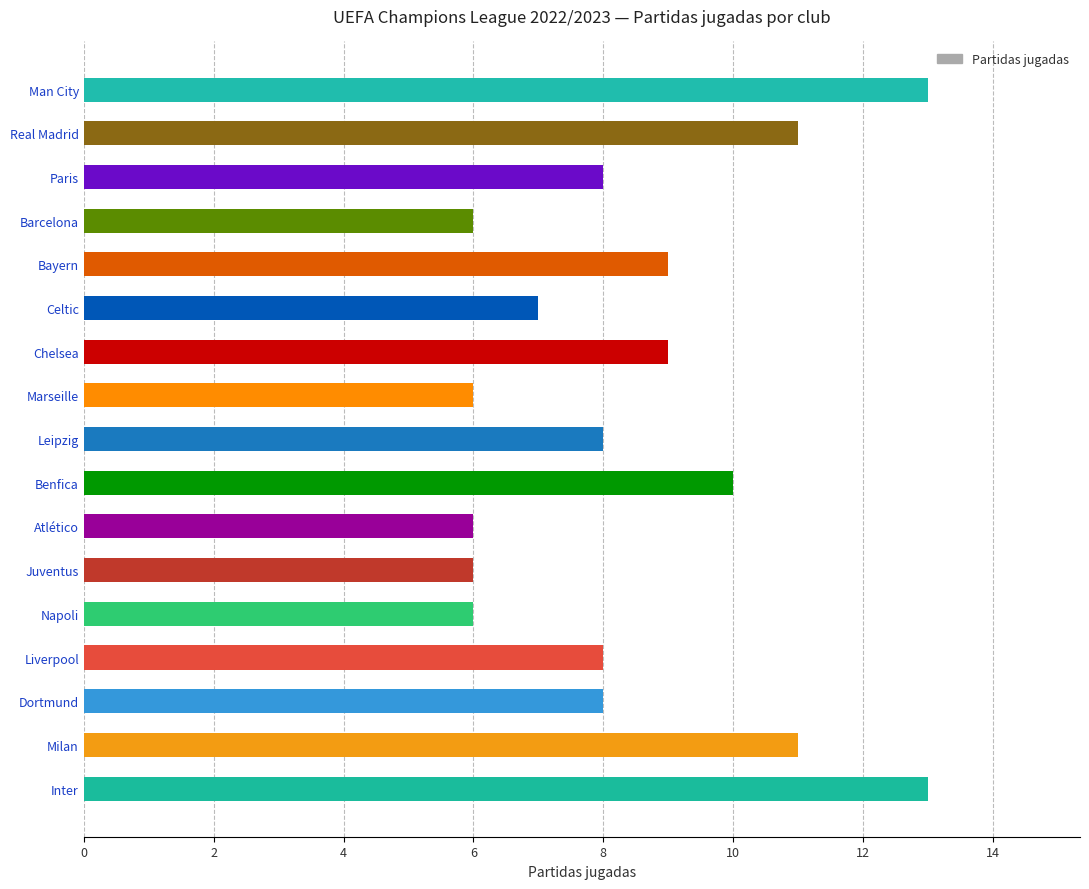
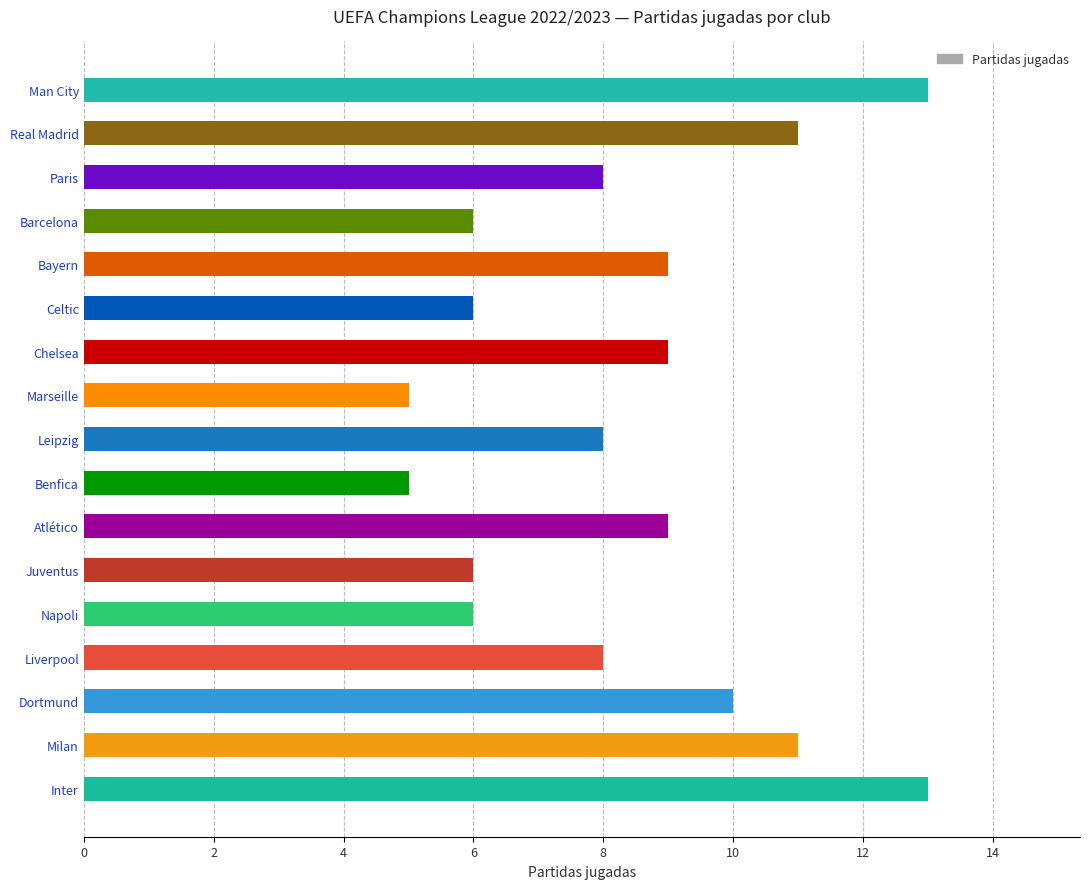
Celtic: 7 -> 6
Marseille: 6 -> 5
Benfica: 10 -> 5
Atlético: 6 -> 9
Dortmund: 8 -> 10
